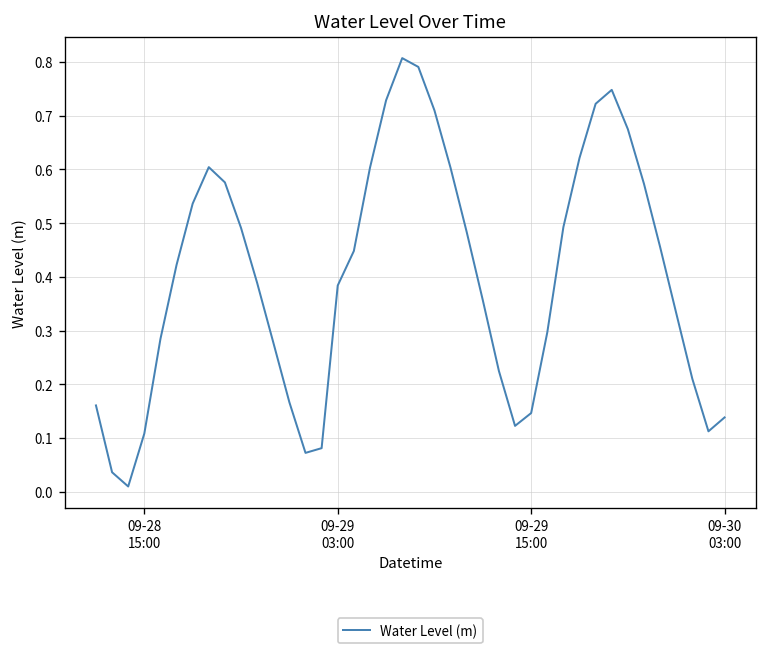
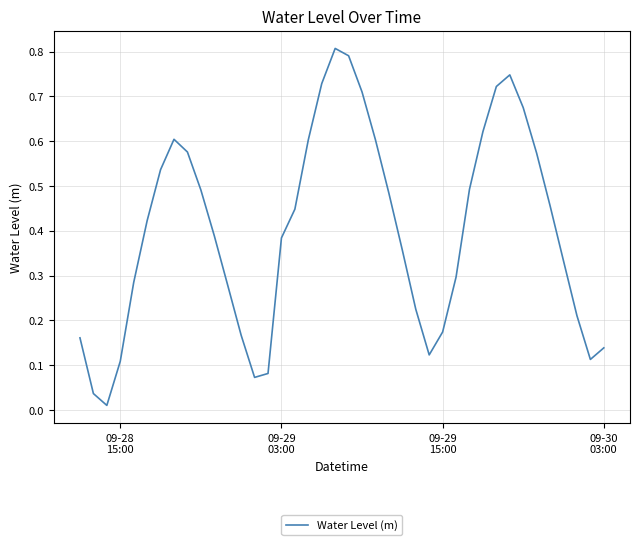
09-29 15:00: 0.15 -> 0.17
